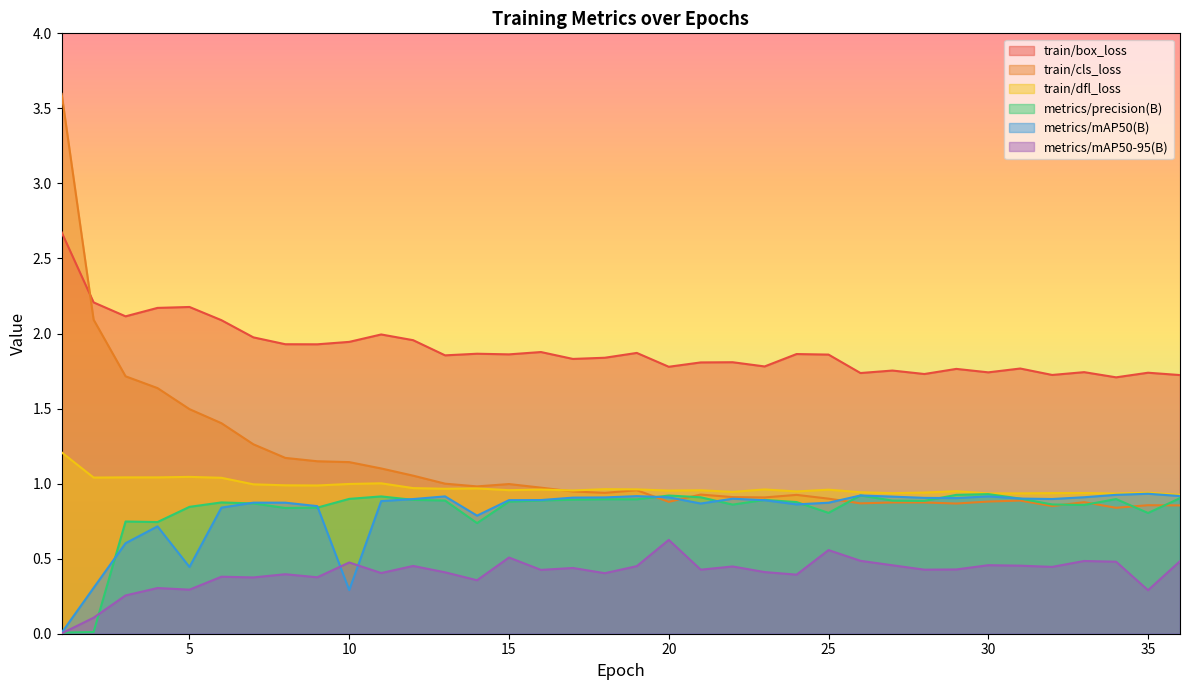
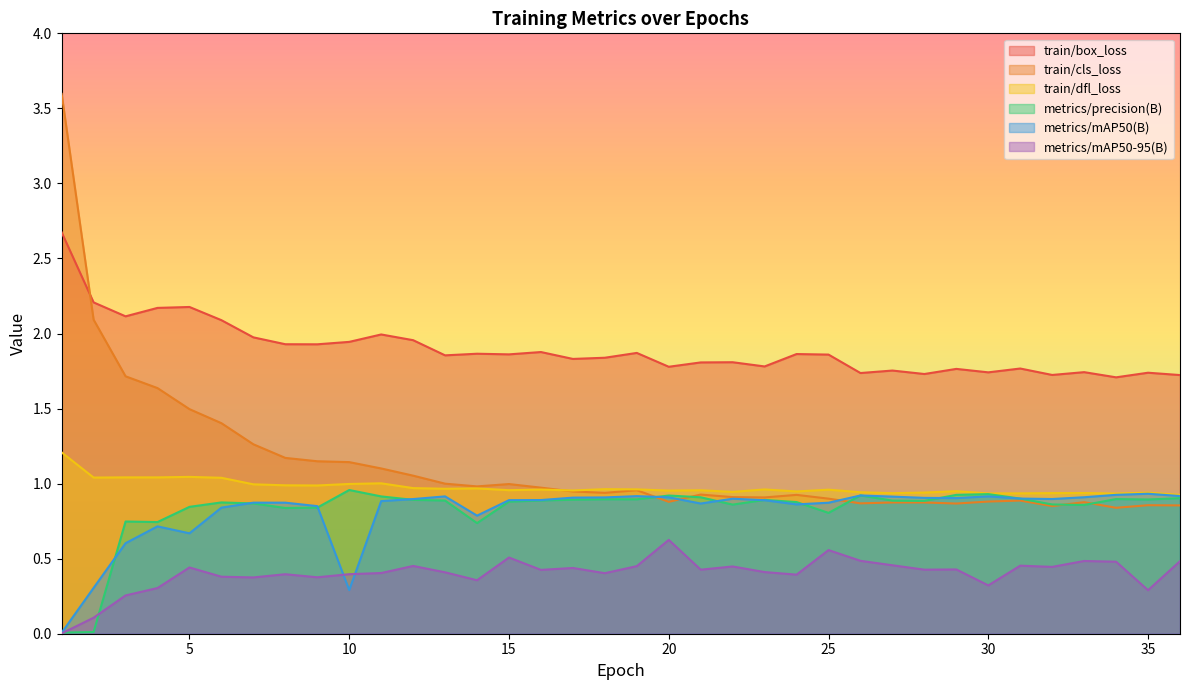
metrics/mAP50(B), 5: 0.44 -> 0.67
metrics/mAP50-95(B), 5: 0.29 -> 0.44
metrics/precision(B), 10: 0.90 -> 0.96
metrics/mAP50-95(B), 10: 0.47 -> 0.40
metrics/mAP50-95(B), 30: 0.46 -> 0.32
metrics/precision(B), 35: 0.80 -> 0.89
